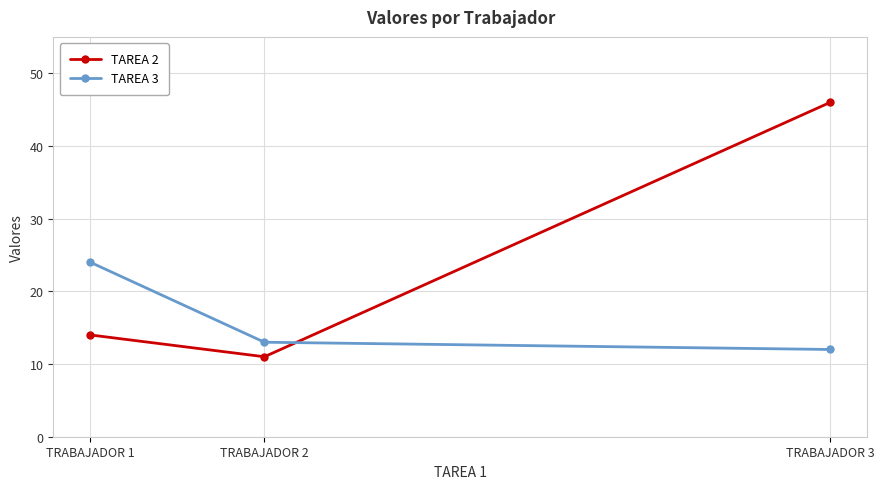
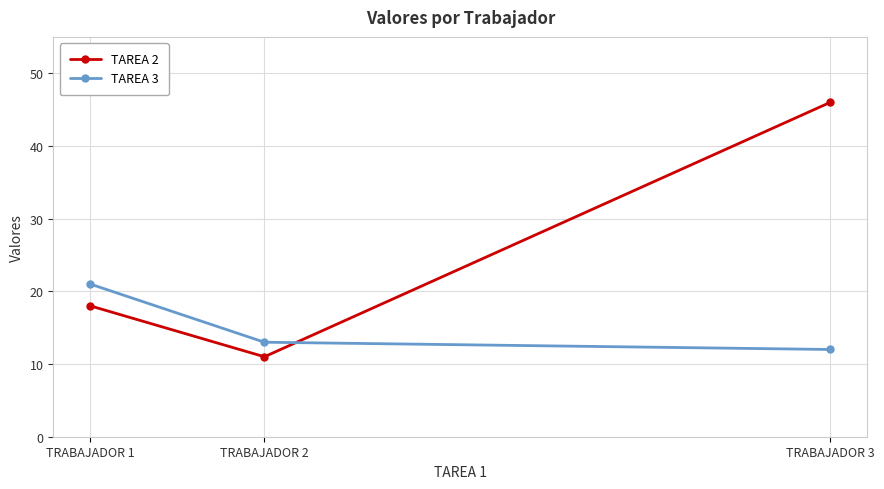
TAREA 2, TRABAJADOR 1: 14 -> 18
TAREA 3, TRABAJADOR 1: 24 -> 21
